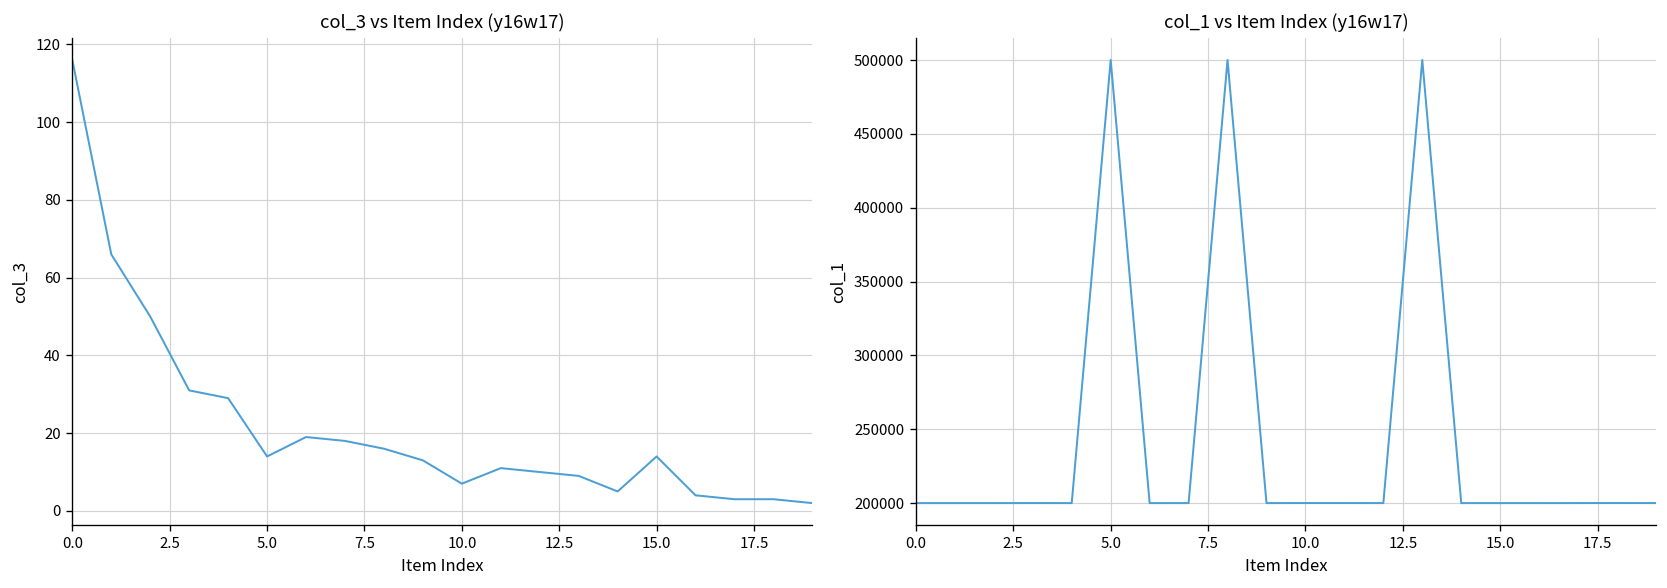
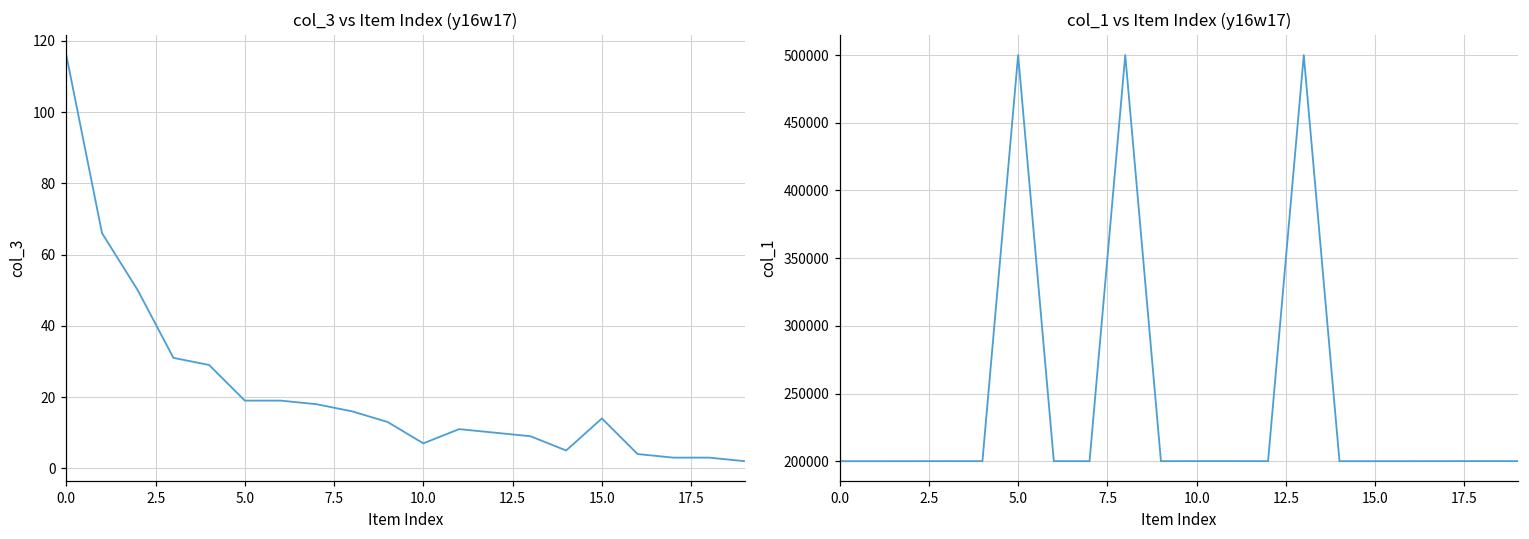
col_3 vs Item Index (y16w17), 5.0: 14 -> 19
